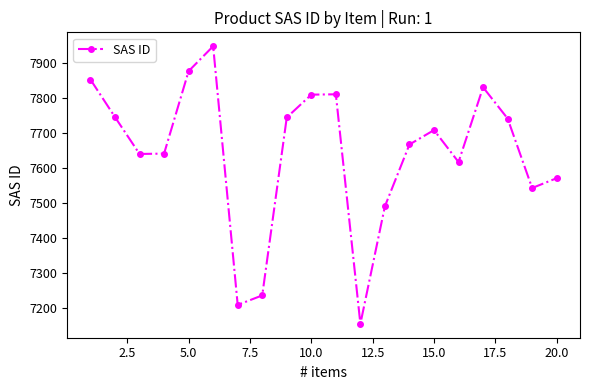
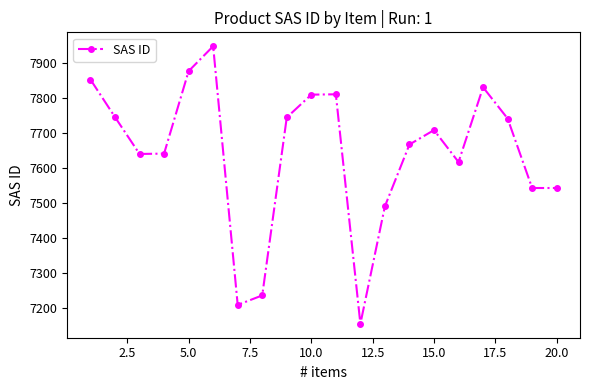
20.0: 7570 -> 7540
